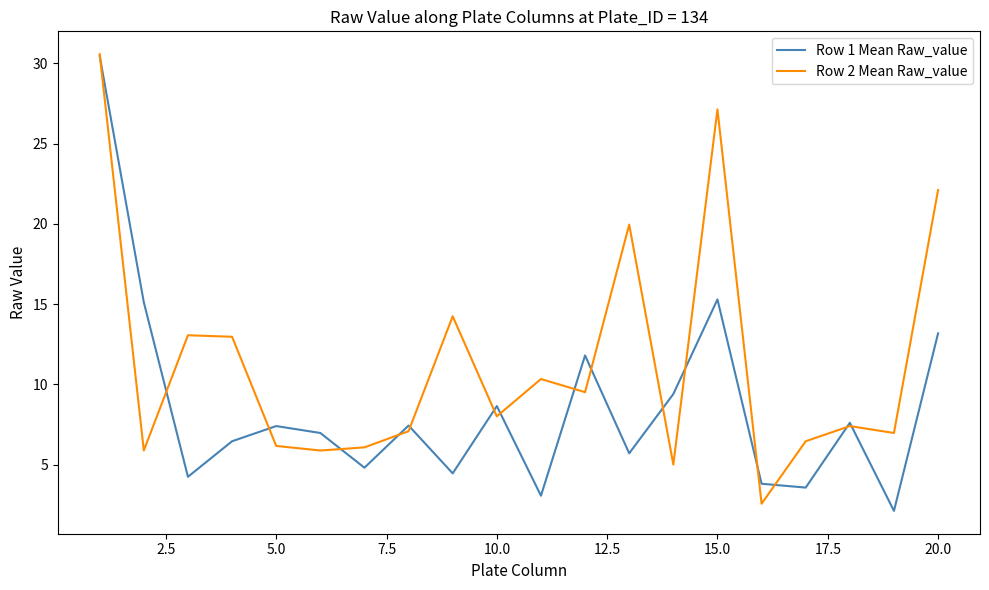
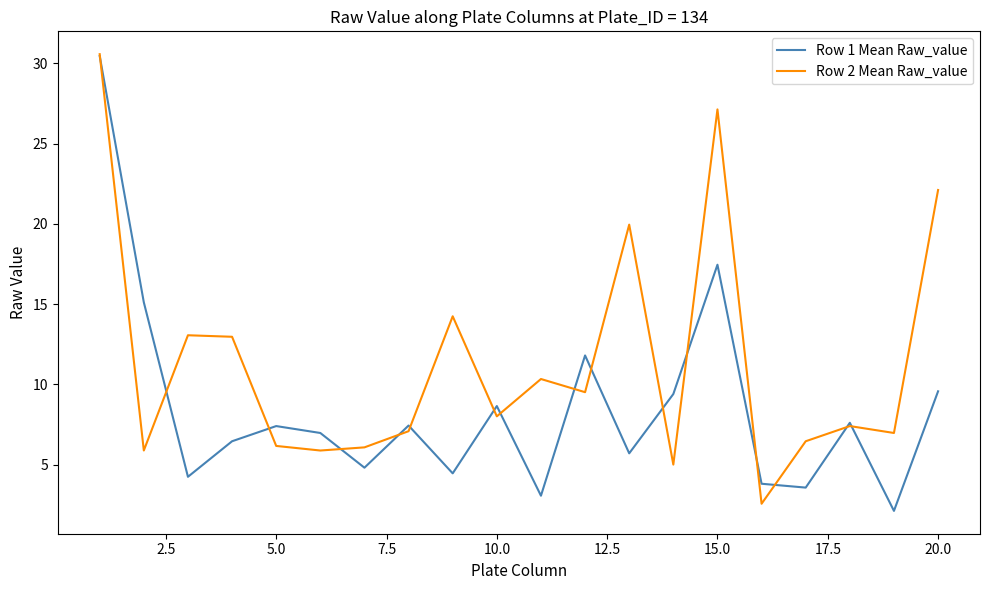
Row 1 Mean Raw_value, 15.0: 15.3 -> 17.5
Row 1 Mean Raw_value, 20.0: 13.2 -> 9.6
